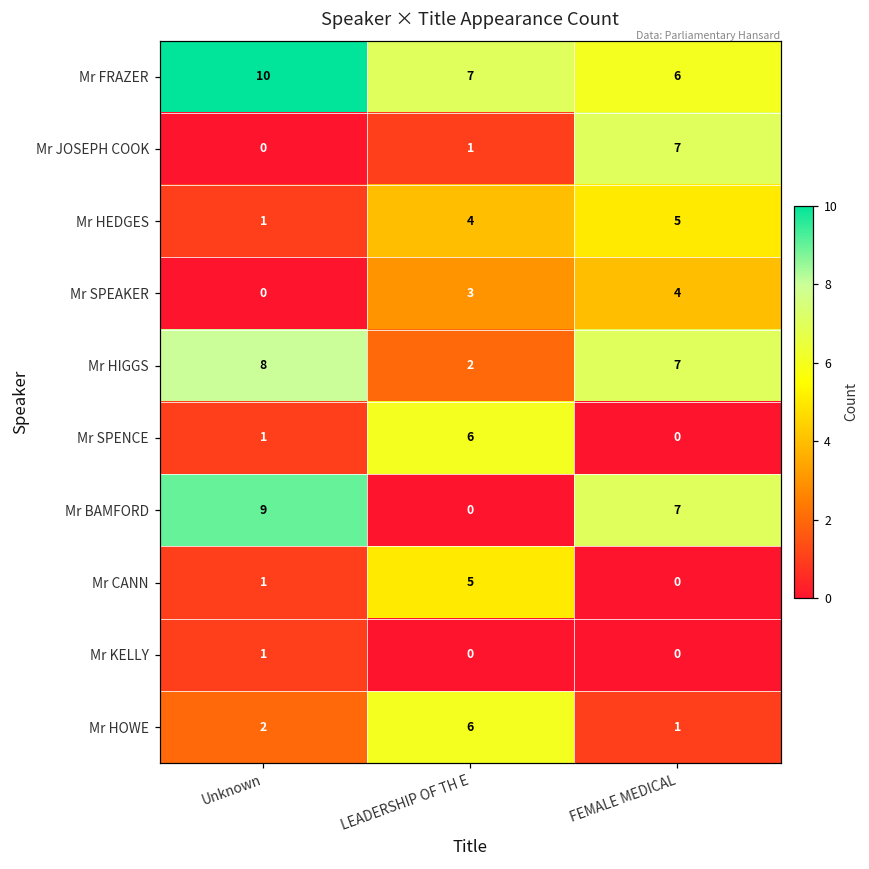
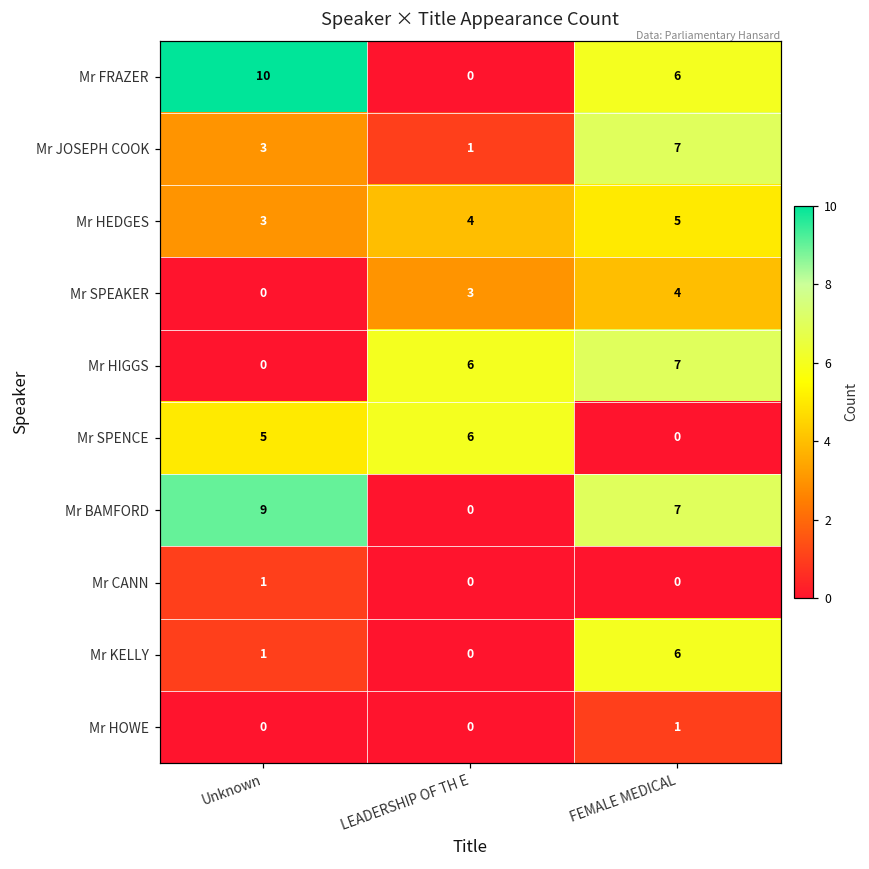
Mr FRAZER, LEADERSHIP OF TH E: 7 -> 0
Mr JOSEPH COOK, Unknown: 0 -> 3
Mr HEDGES, Unknown: 1 -> 3
Mr HIGGS, Unknown: 8 -> 0
Mr HIGGS, LEADERSHIP OF TH E: 2 -> 6
Mr SPENCE, Unknown: 1 -> 5
Mr CANN, LEADERSHIP OF TH E: 5 -> 0
Mr KELLY, FEMALE MEDICAL: 0 -> 6
Mr HOWE, Unknown: 2 -> 0
Mr HOWE, LEADERSHIP OF TH E: 6 -> 0
